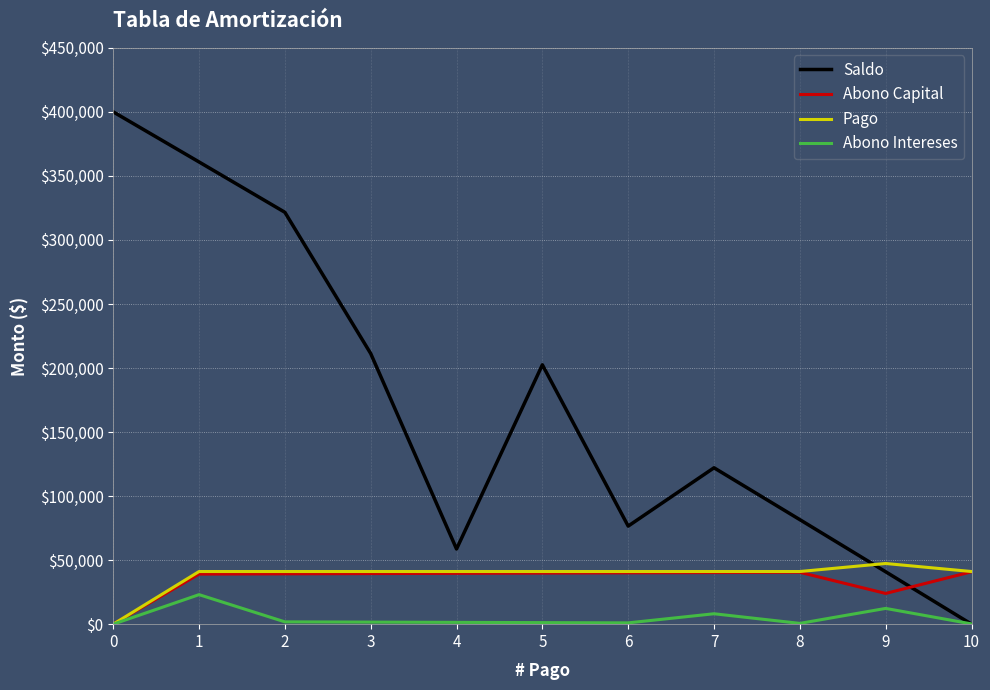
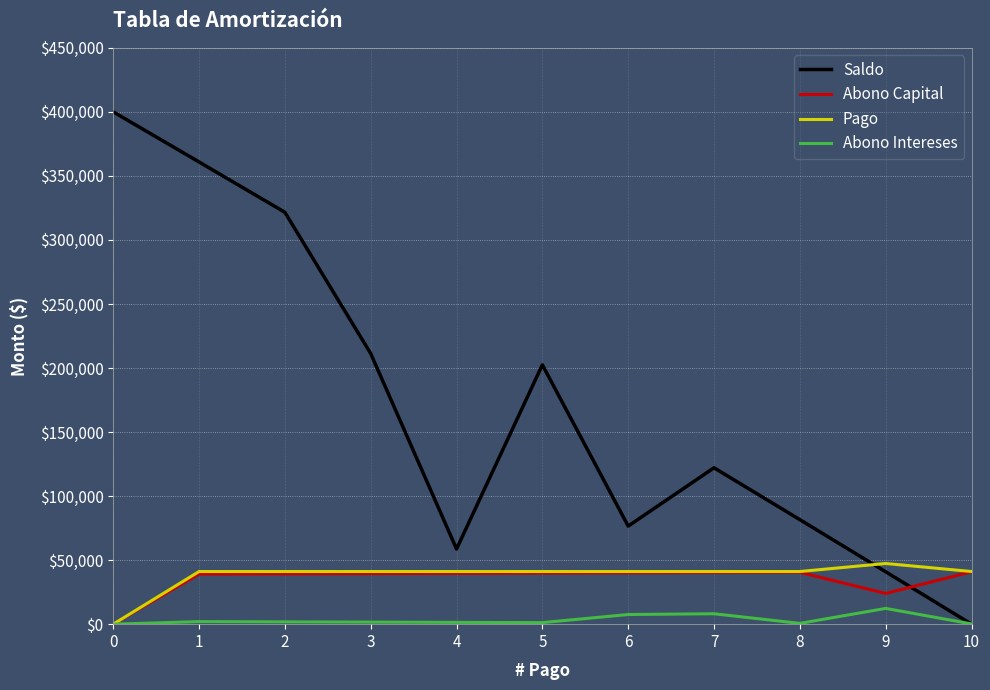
Abono Intereses, 1: $23,000 -> $2,000
Abono Intereses, 6: $1,000 -> $8,000
